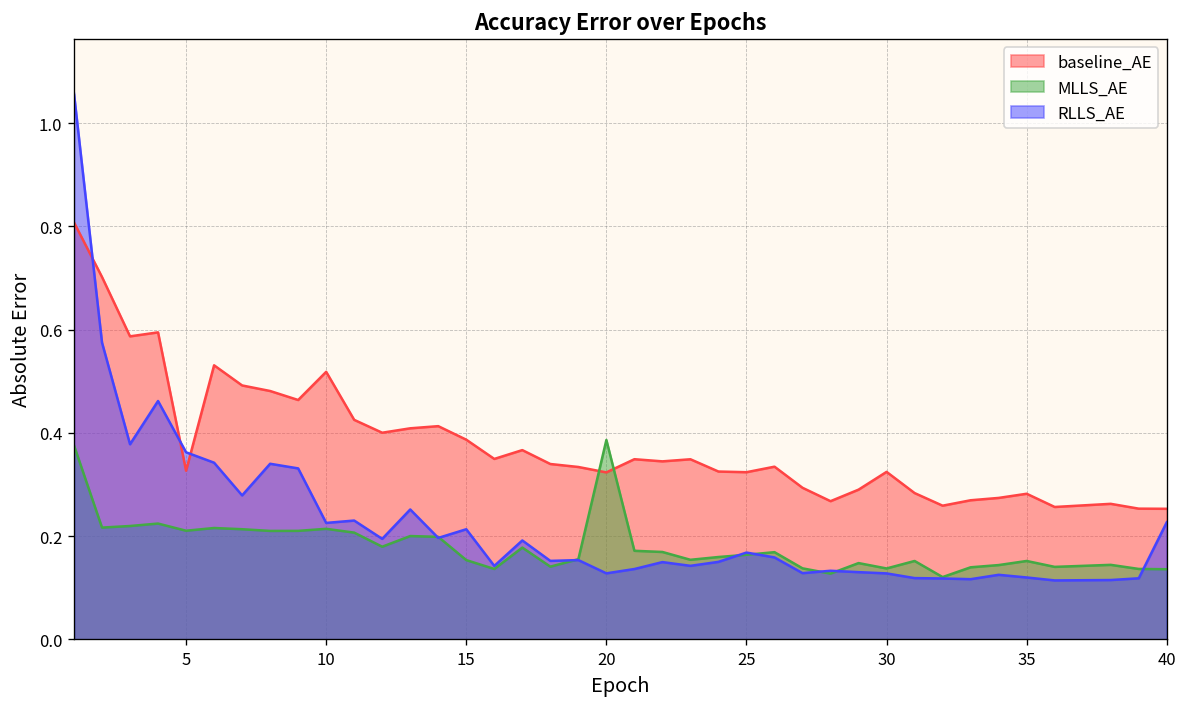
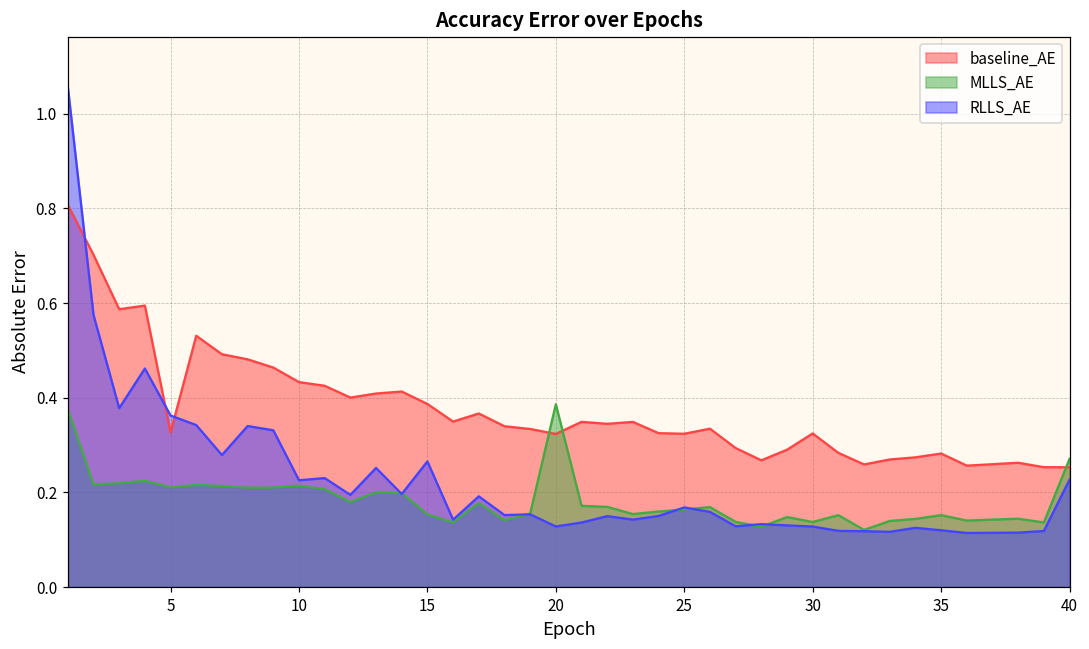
baseline_AE, 10: 0.52 -> 0.43
RLLS_AE, 15: 0.21 -> 0.27
MLLS_AE, 40: 0.14 -> 0.27
